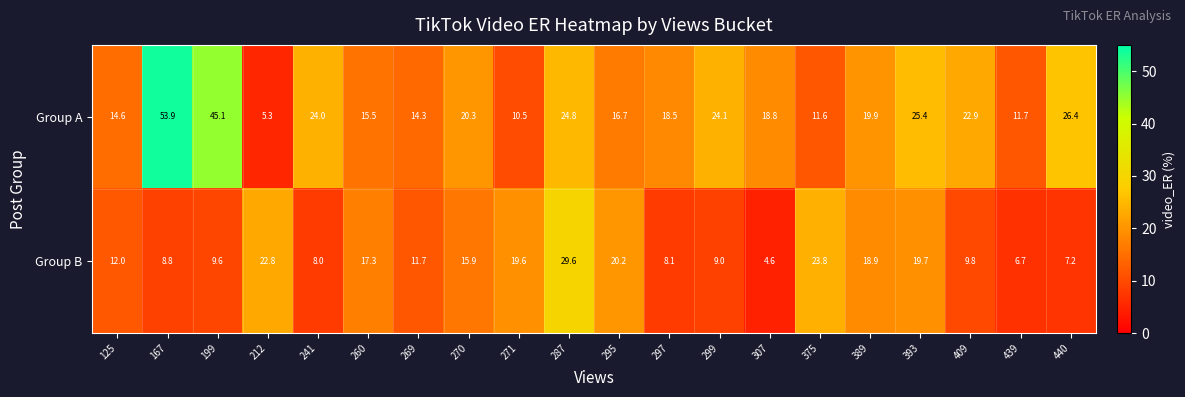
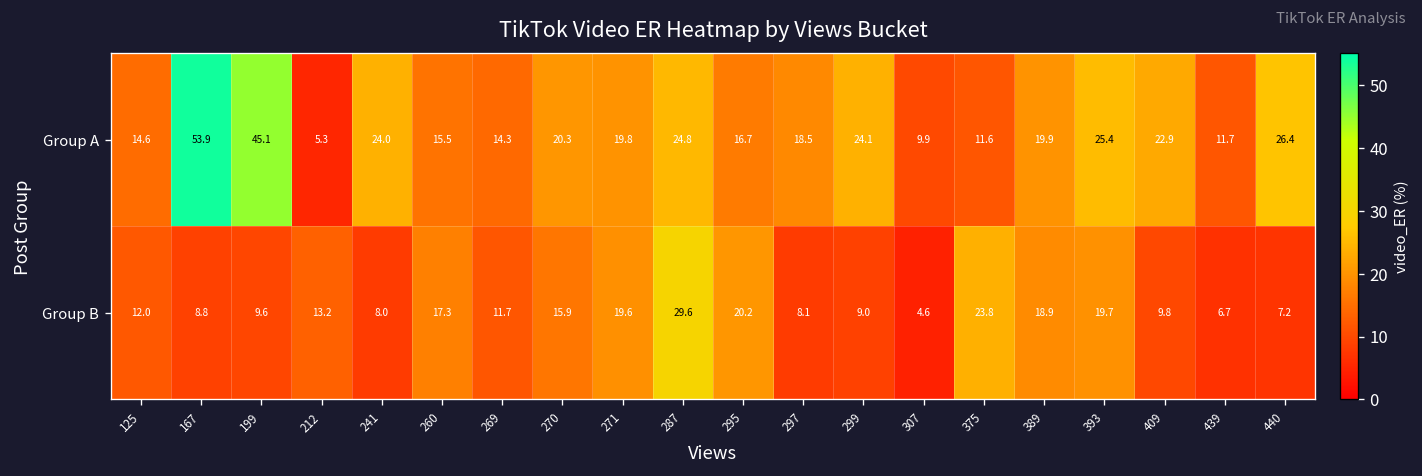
Group A, 271: 10.5 -> 19.8
Group A, 307: 18.8 -> 9.9
Group B, 212: 22.8 -> 13.2
